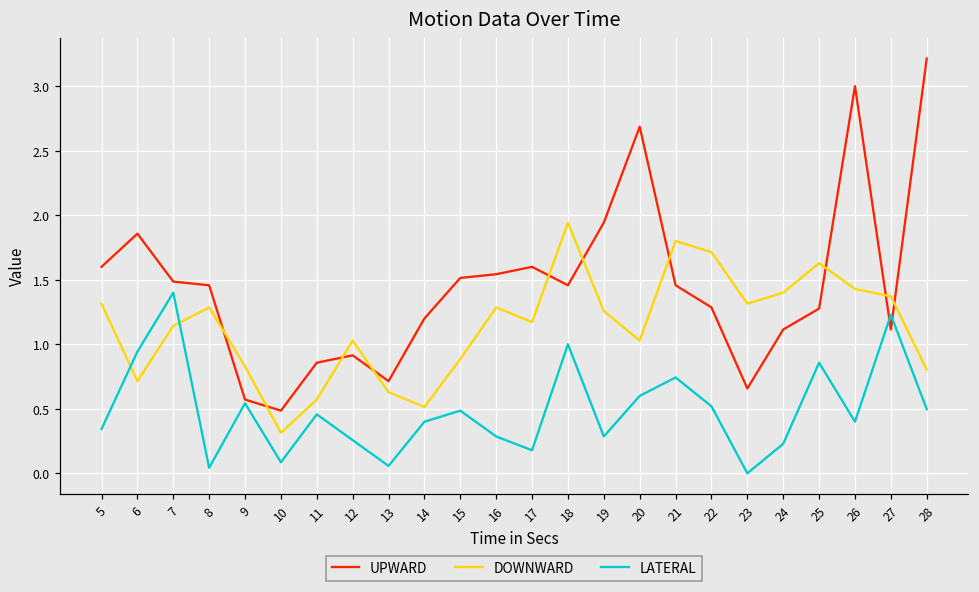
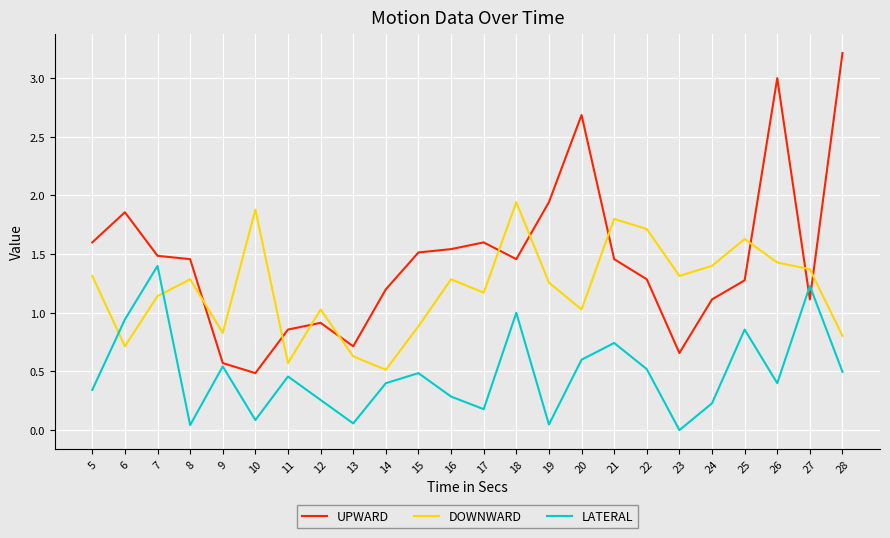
DOWNWARD, 10: 0.31 -> 1.88
LATERAL, 19: 0.29 -> 0.05
